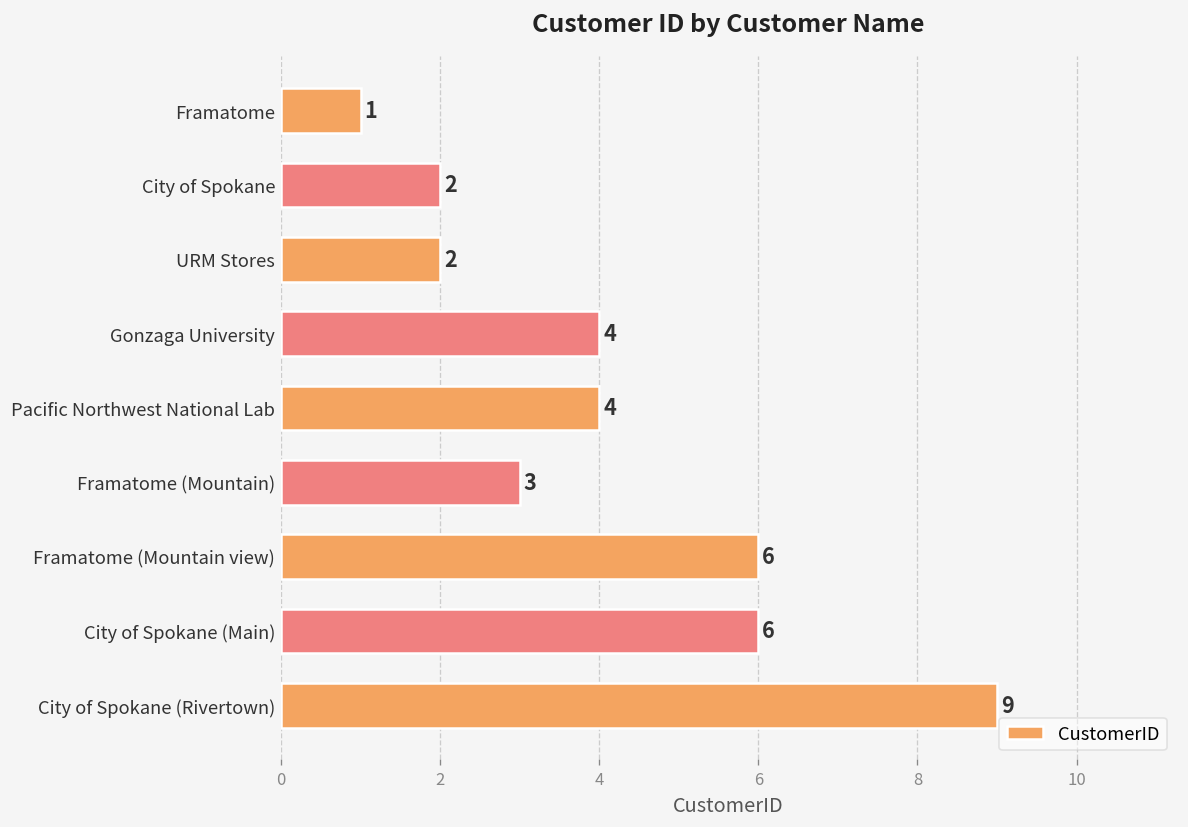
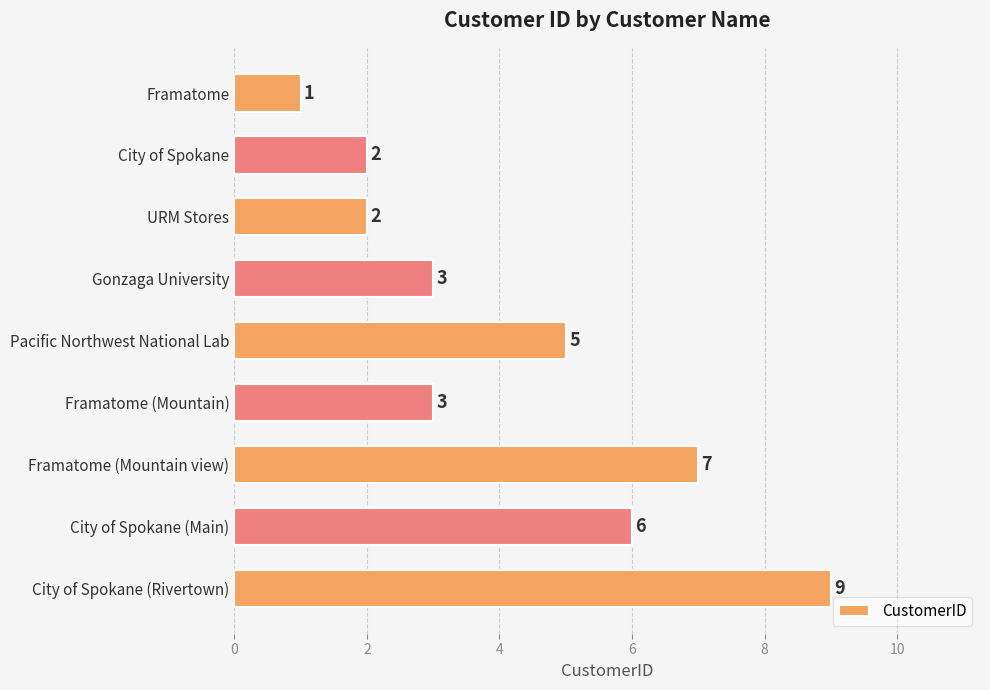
Gonzaga University: 4 -> 3
Pacific Northwest National Lab: 4 -> 5
Framatome (Mountain view): 6 -> 7
